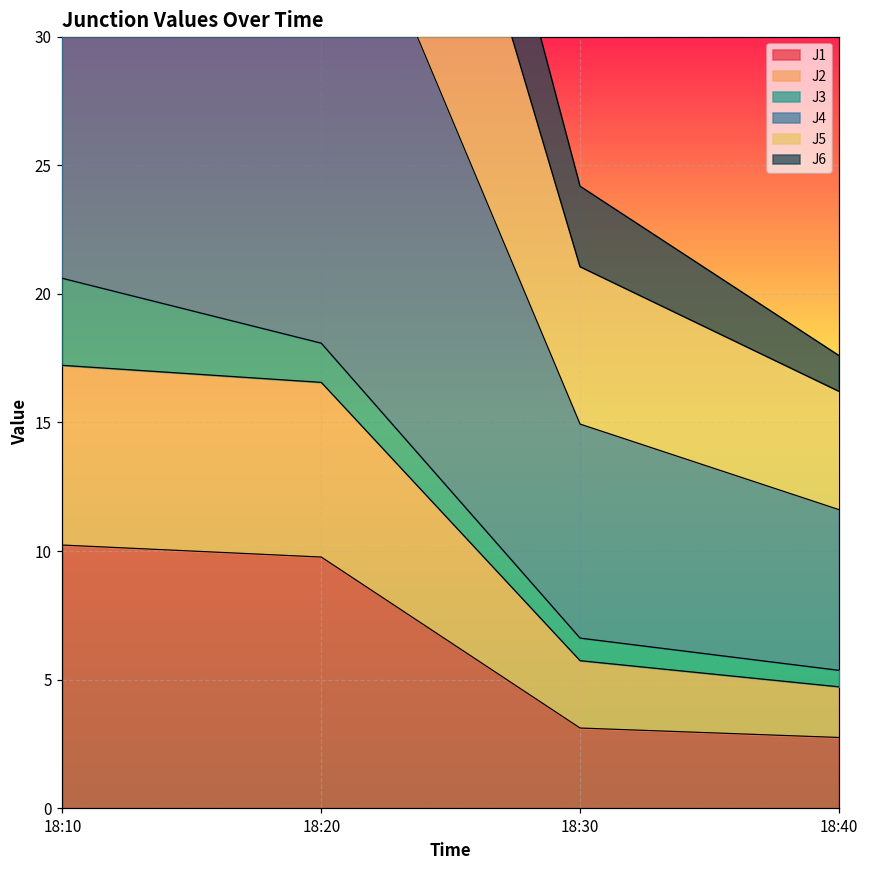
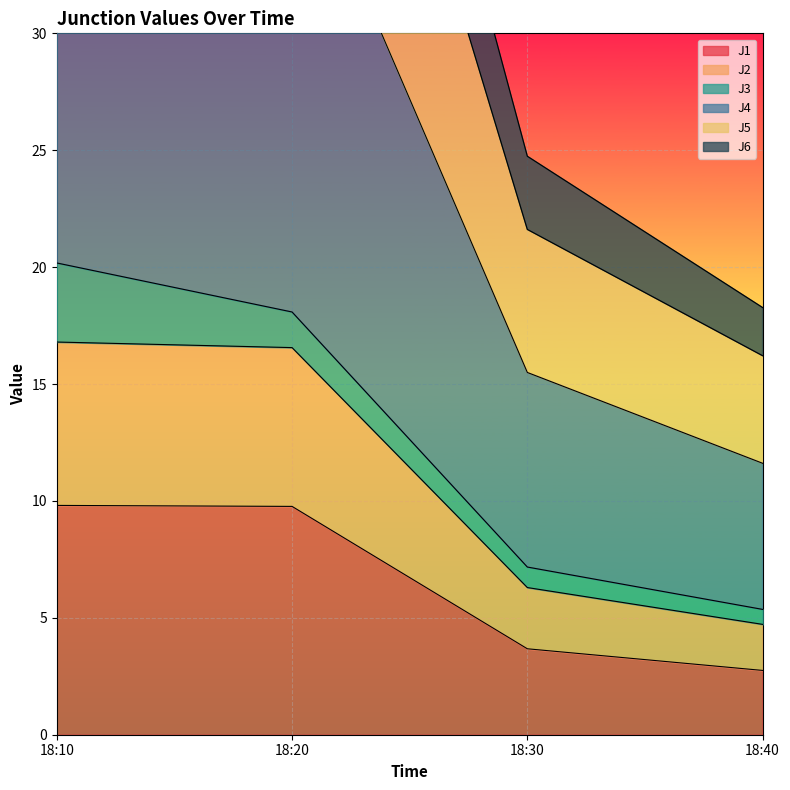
J1, 18:10: 10.2 -> 9.8
J1, 18:30: 3.1 -> 3.7
J6, 18:40: 1.4 -> 2.1
